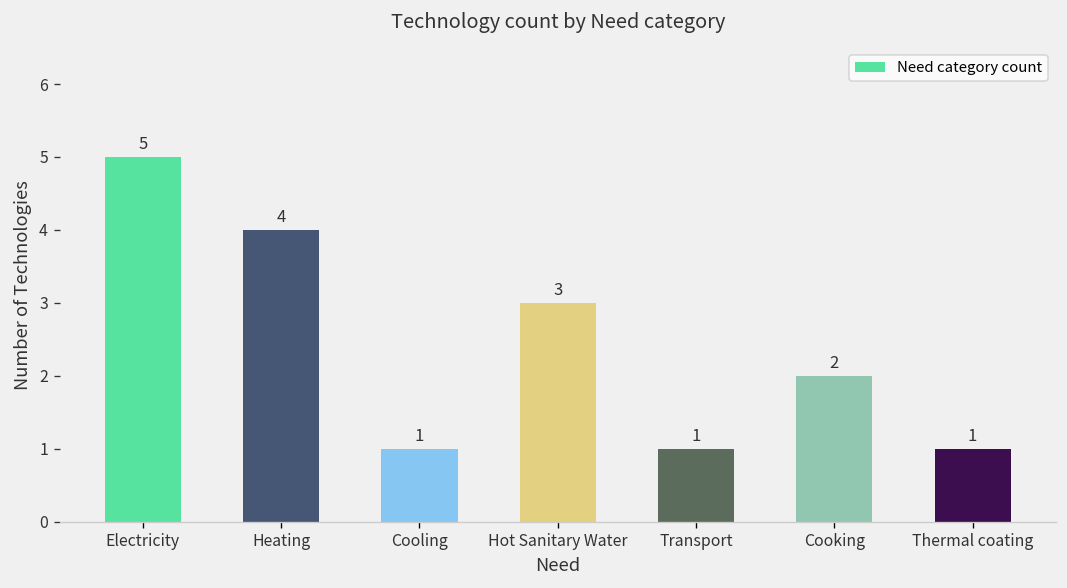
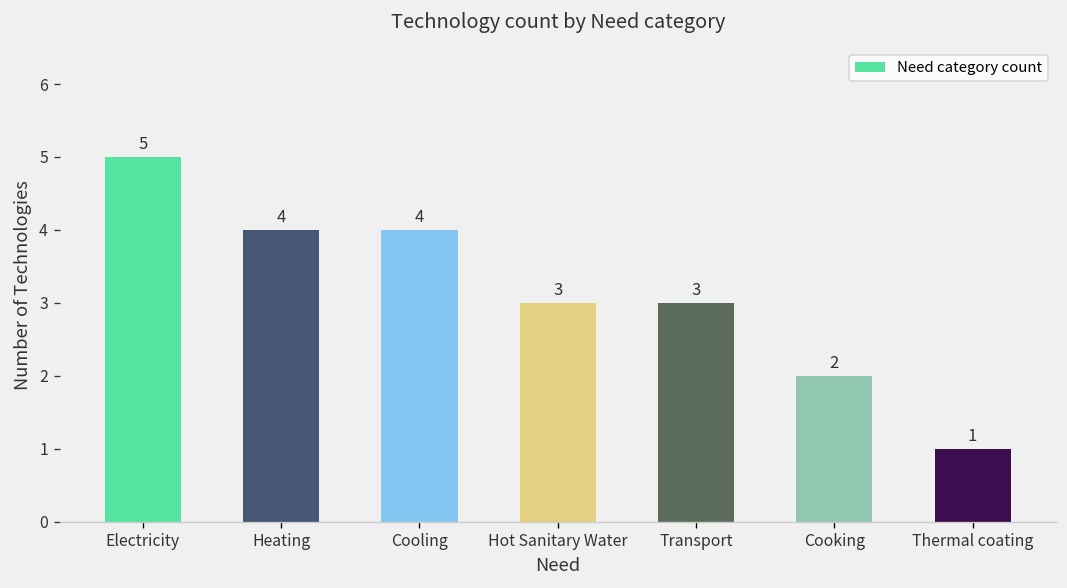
Cooling: 1 -> 4
Transport: 1 -> 3
